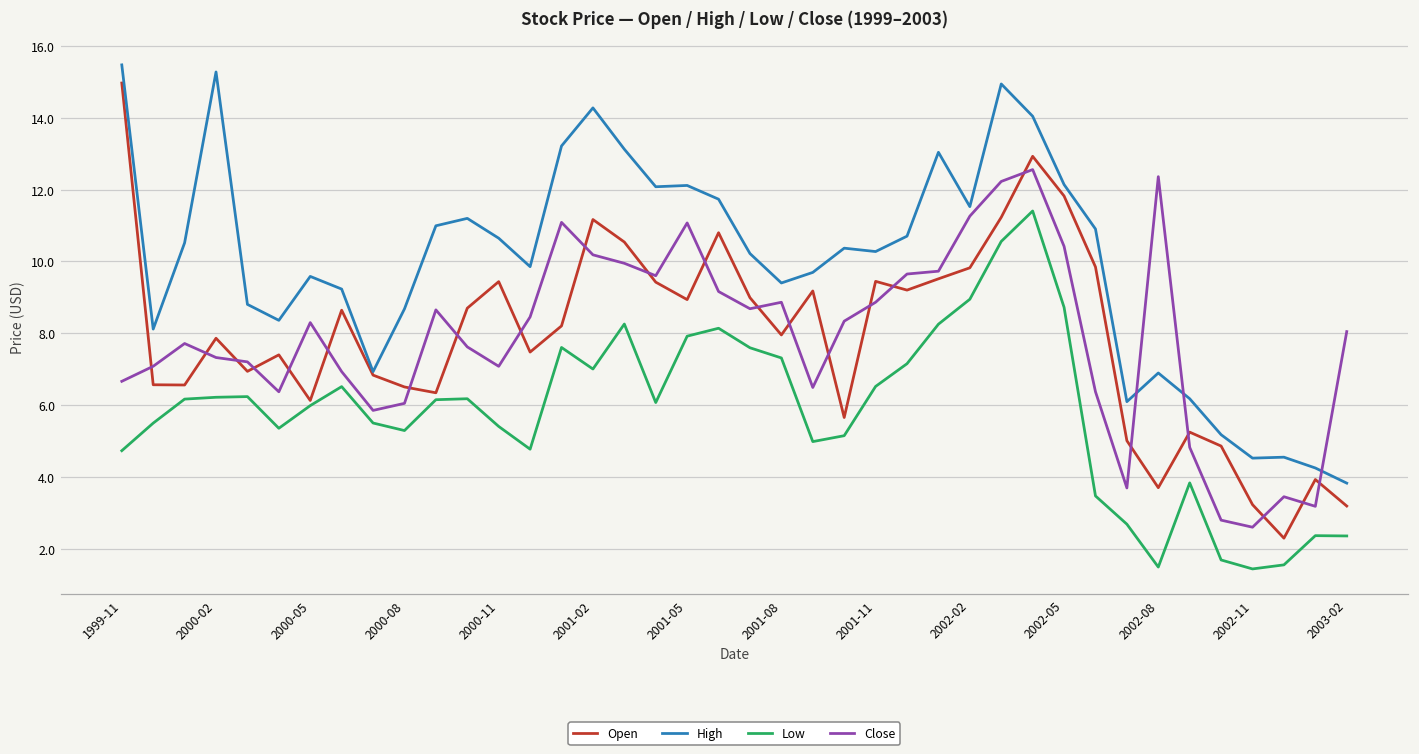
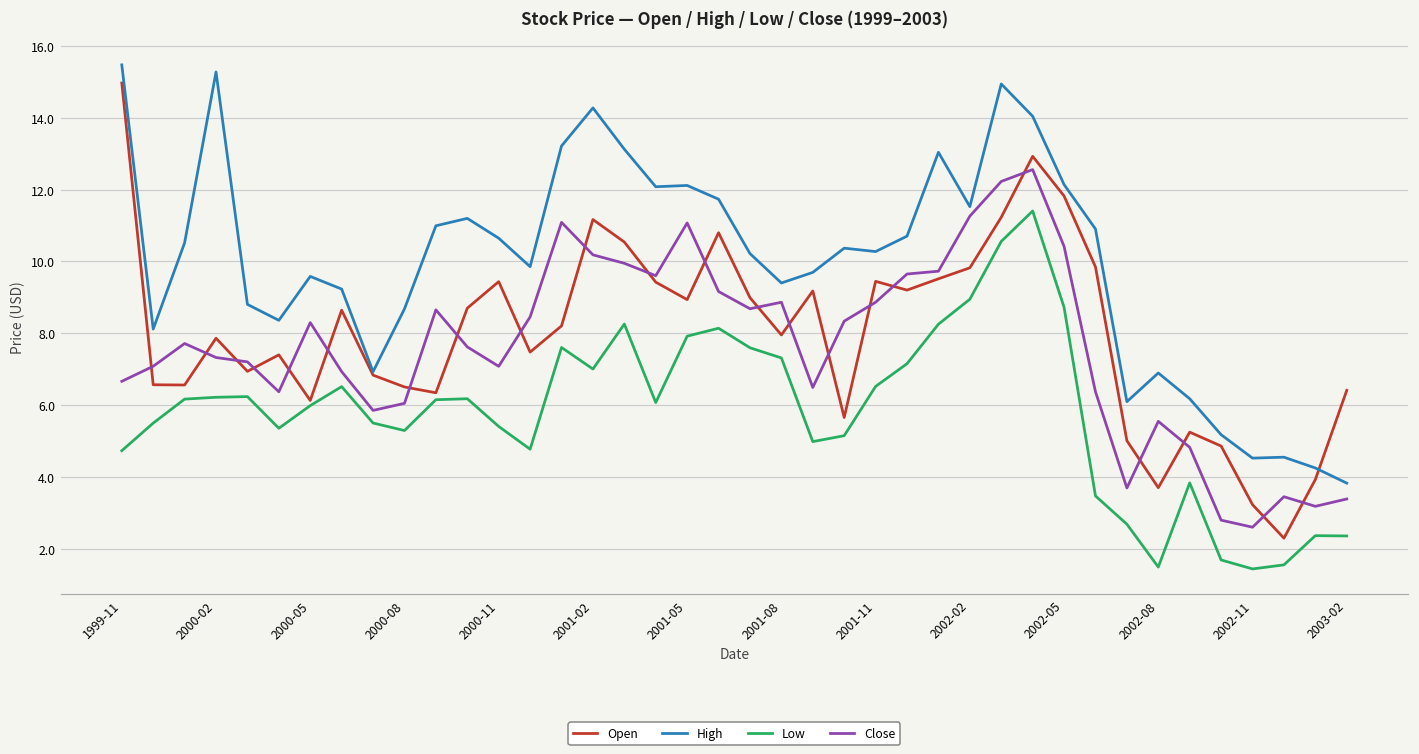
Close, 2002-08: 12.4 -> 5.5
Open, 2003-02: 3.2 -> 6.4
Close, 2003-02: 8.0 -> 3.4
